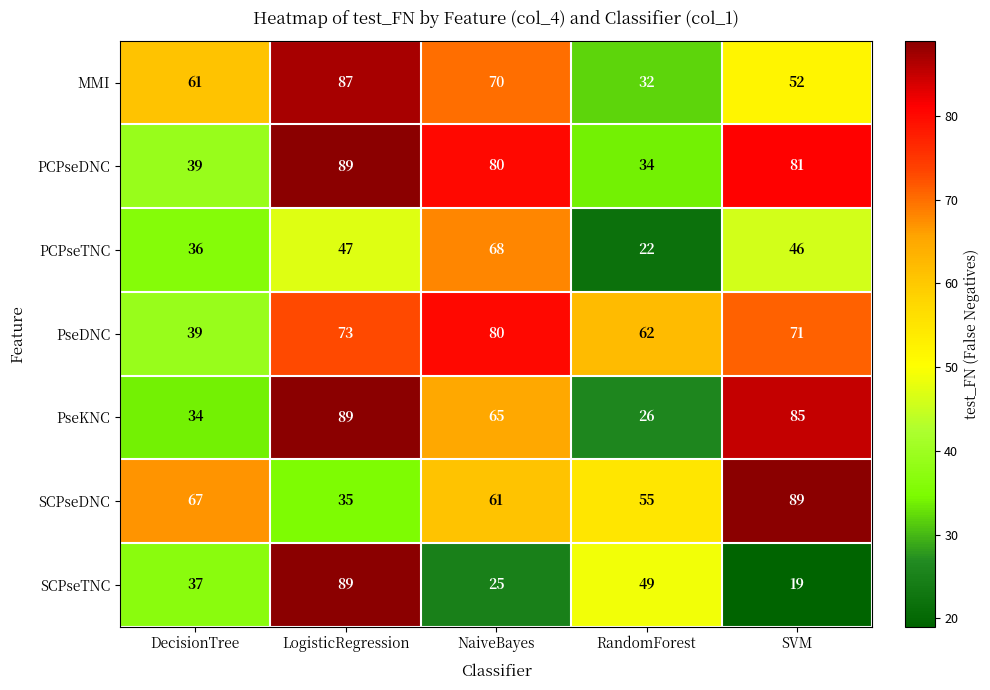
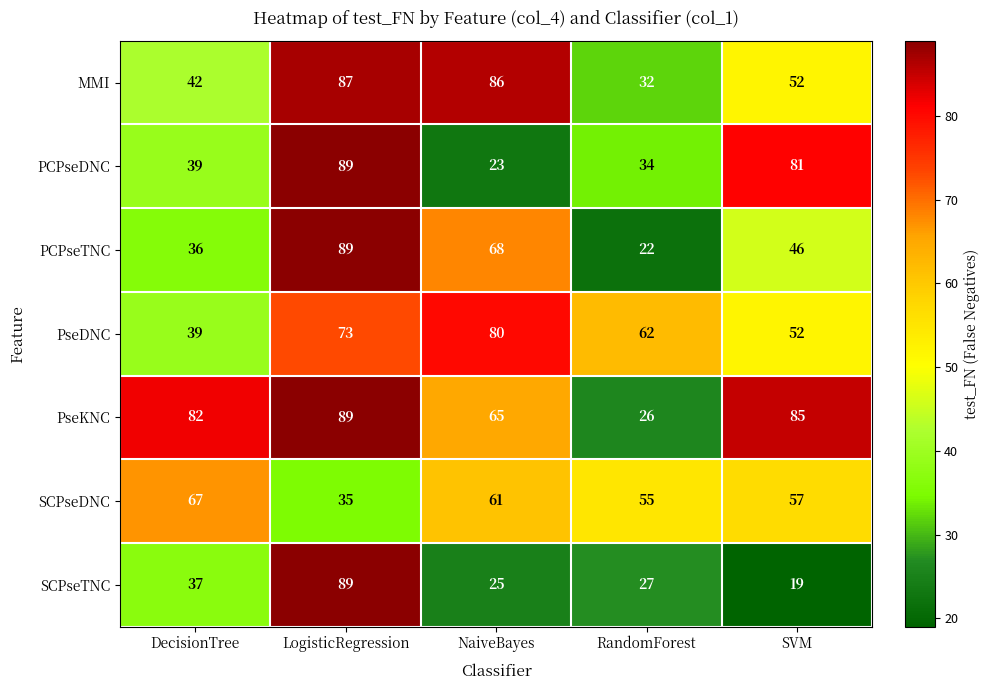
MMI, DecisionTree: 61 -> 42
MMI, NaiveBayes: 70 -> 86
PCPseDNC, NaiveBayes: 80 -> 23
PCPseTNC, LogisticRegression: 47 -> 89
PseDNC, SVM: 71 -> 52
PseKNC, DecisionTree: 34 -> 82
SCPseDNC, SVM: 89 -> 57
SCPseTNC, RandomForest: 49 -> 27
